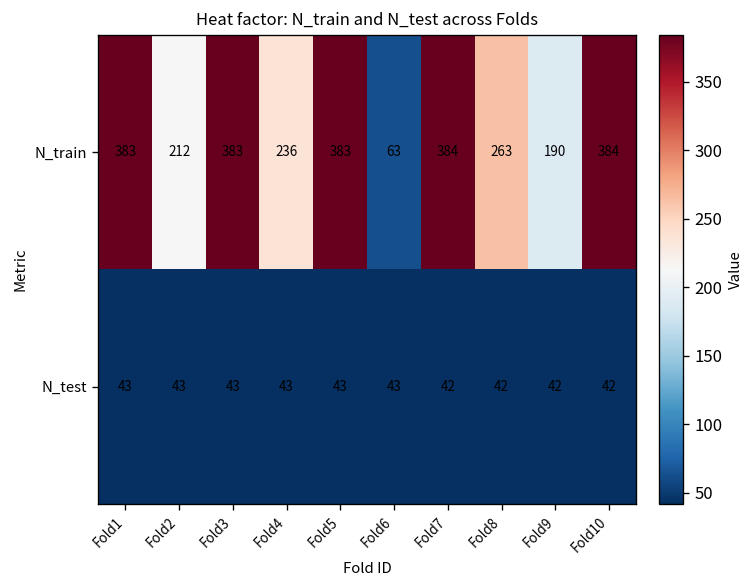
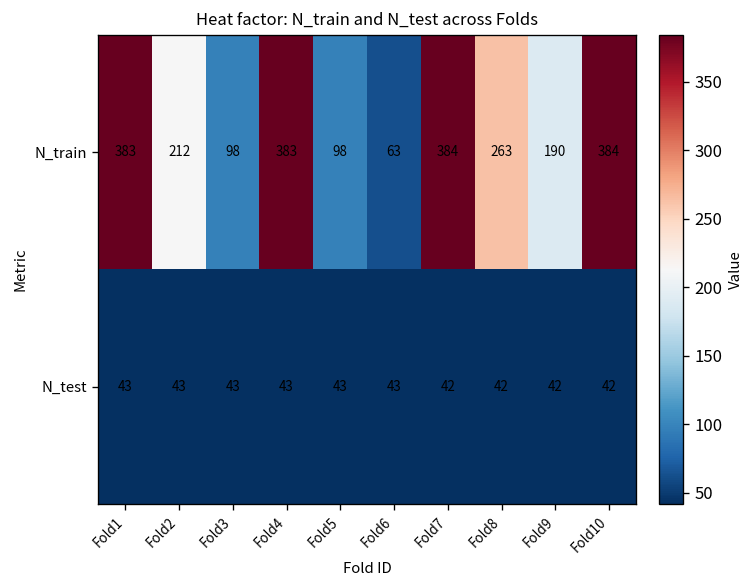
N_train, Fold3: 383 -> 98
N_train, Fold4: 236 -> 383
N_train, Fold5: 383 -> 98
